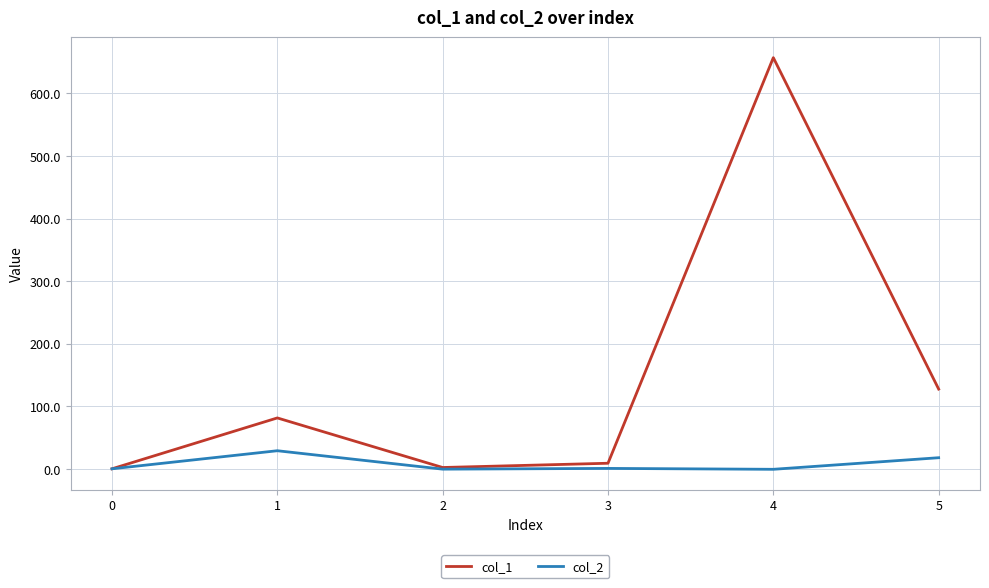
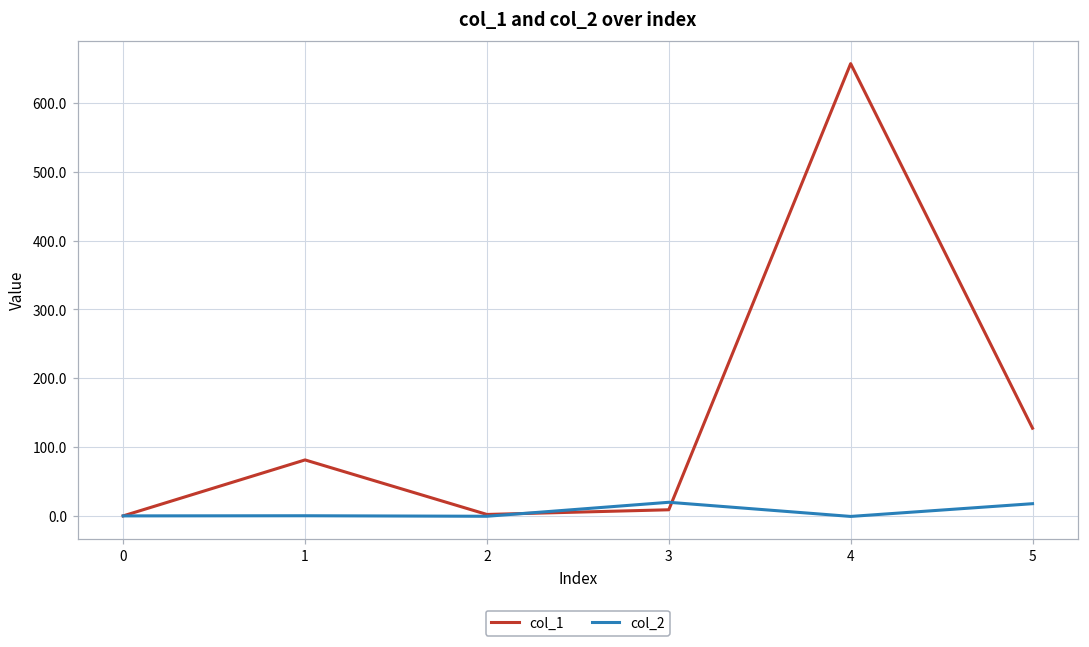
col_2, 1: 30 -> 0
col_2, 3: 0 -> 20
